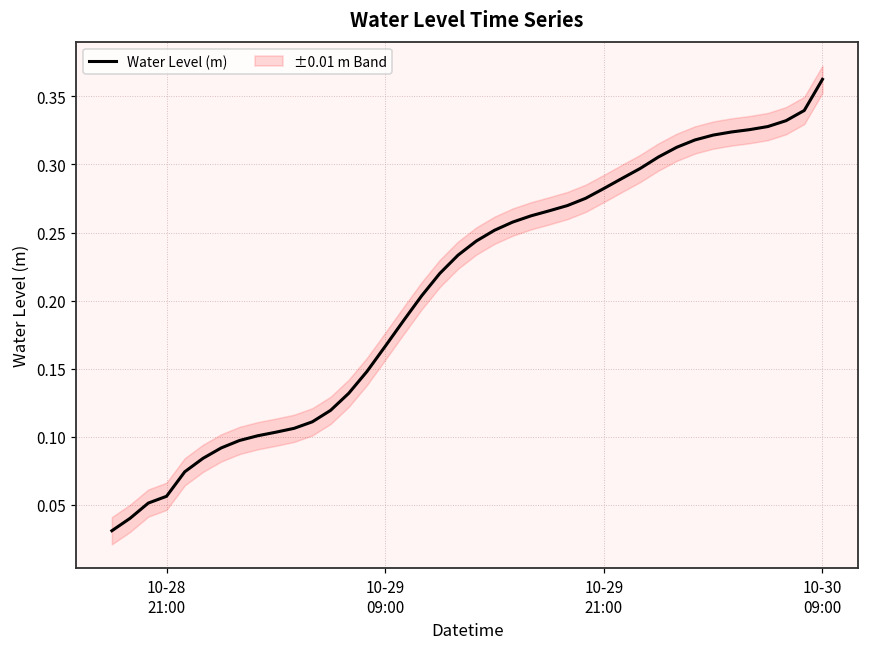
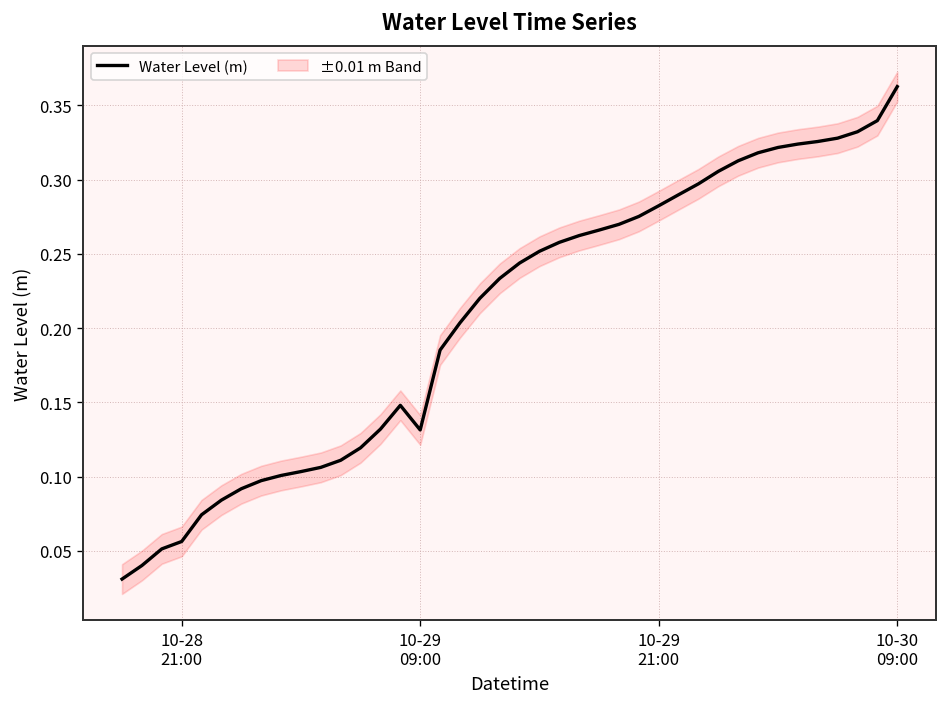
Water Level (m), 10-29 09:00: 0.166 -> 0.131
